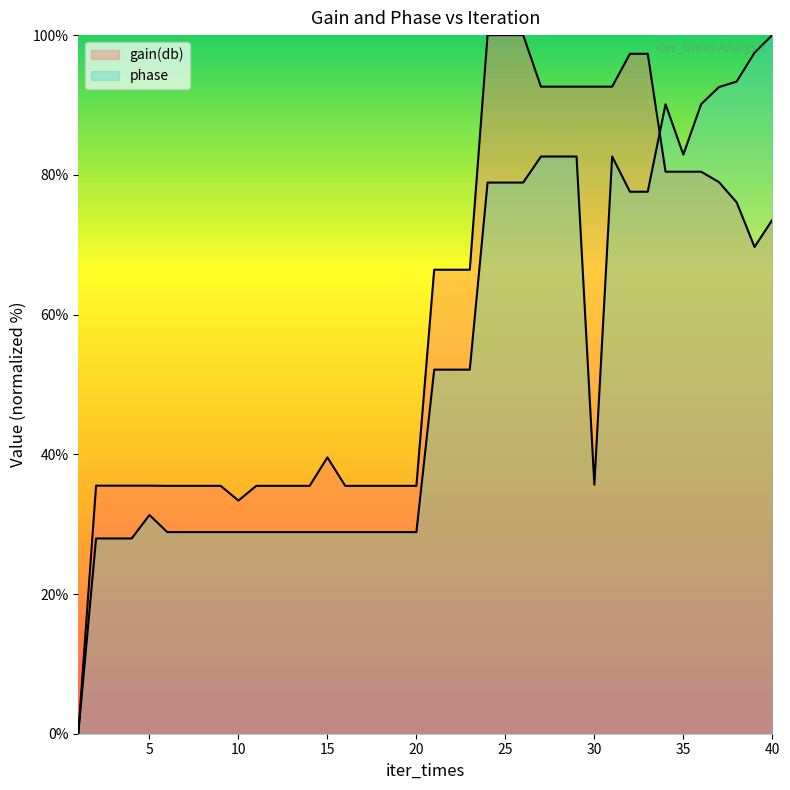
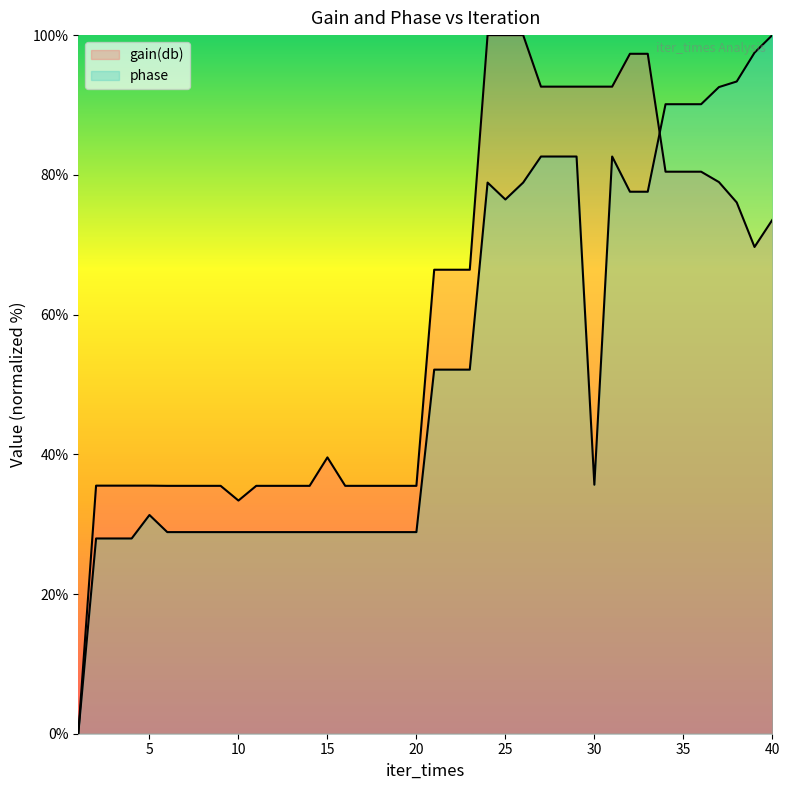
phase, 25: 79% -> 76%
phase, 35: 83% -> 90%
